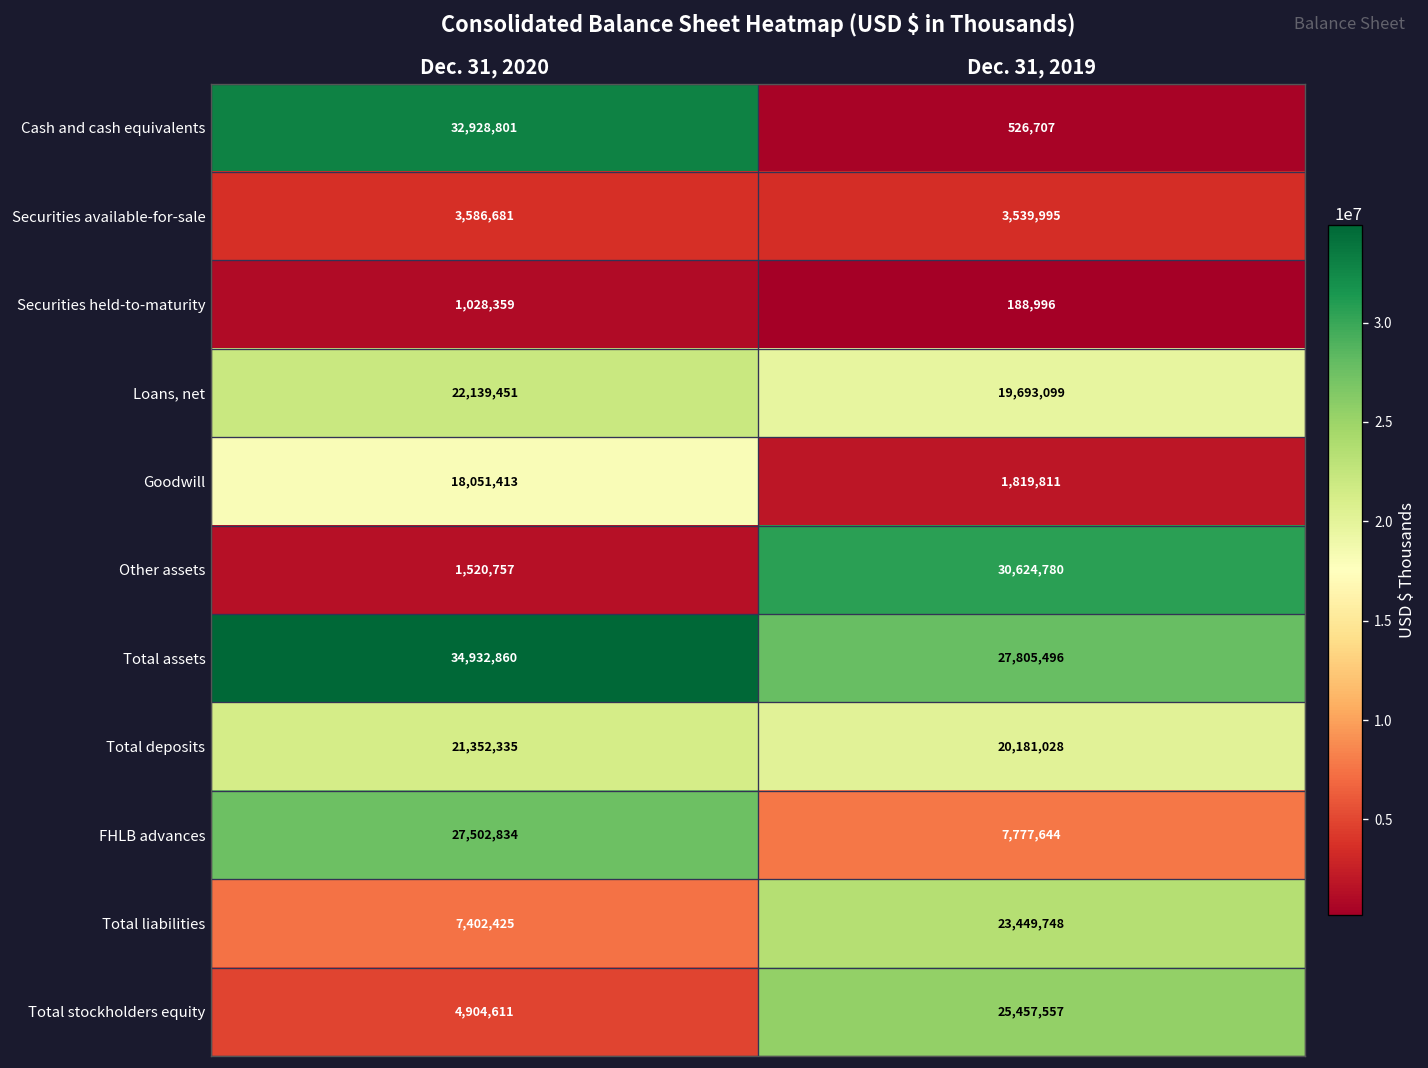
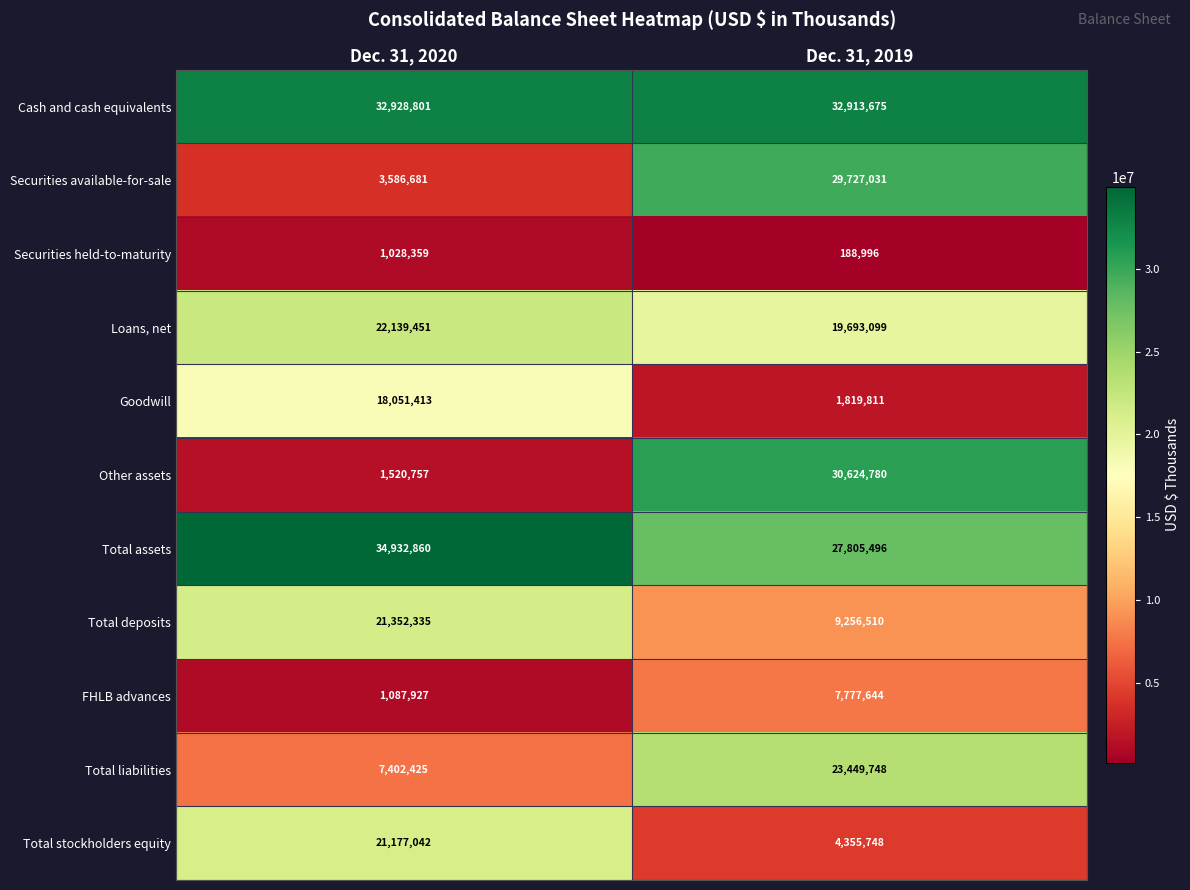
Cash and cash equivalents, Dec. 31, 2019: 526,707 -> 32,913,675
Securities available-for-sale, Dec. 31, 2019: 3,539,995 -> 29,727,031
Total deposits, Dec. 31, 2019: 20,181,028 -> 9,256,510
FHLB advances, Dec. 31, 2020: 27,502,834 -> 1,087,927
Total stockholders equity, Dec. 31, 2020: 4,904,611 -> 21,177,042
Total stockholders equity, Dec. 31, 2019: 25,457,557 -> 4,355,748
